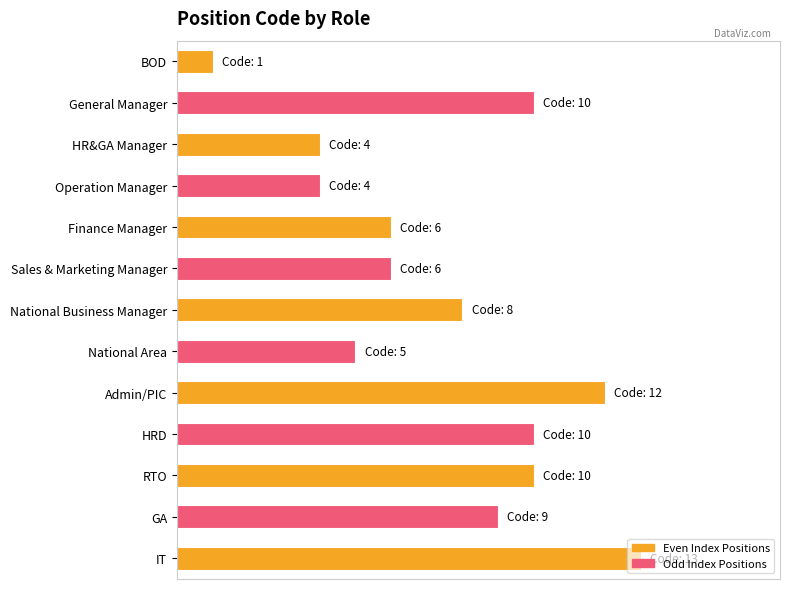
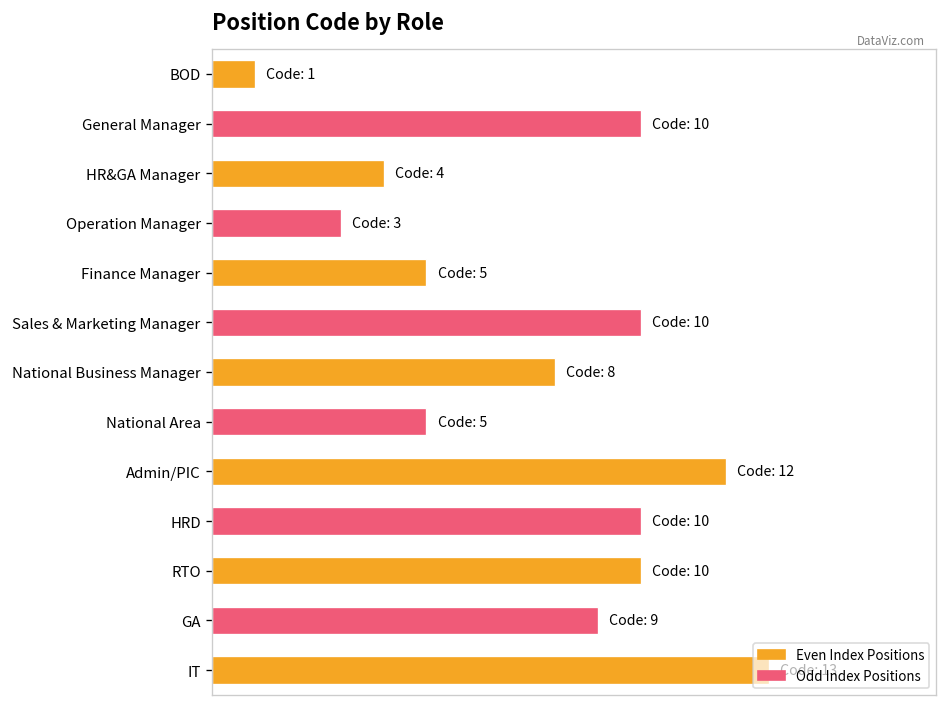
Operation Manager: 4 -> 3
Finance Manager: 6 -> 5
Sales & Marketing Manager: 6 -> 10
